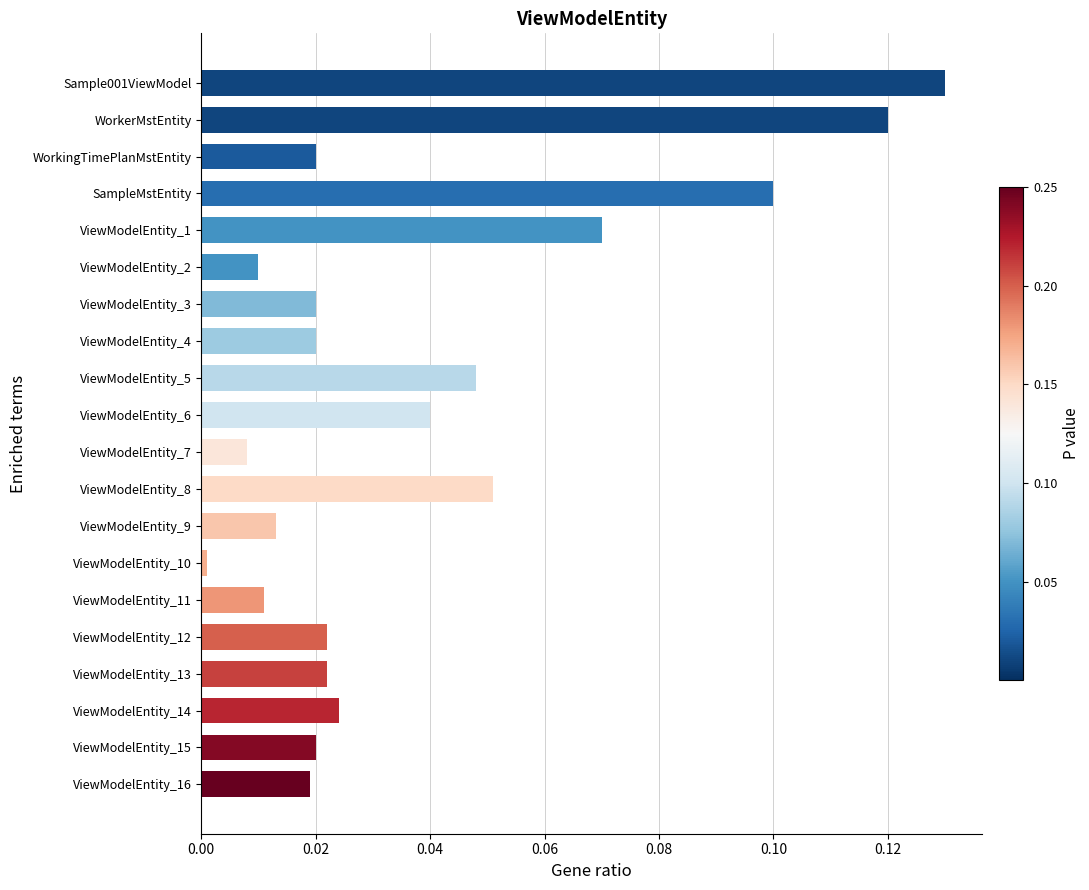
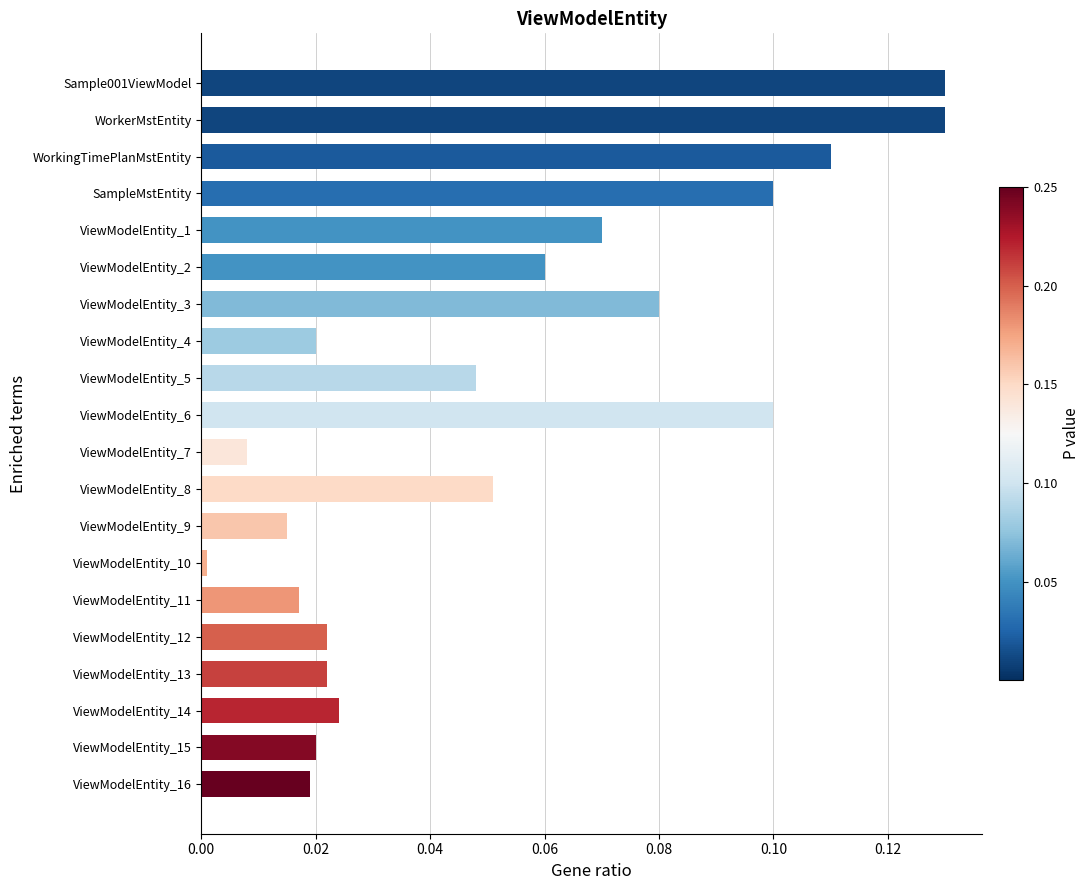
WorkerMstEntity: 0.12 -> 0.13
WorkingTimePlanMstEntity: 0.02 -> 0.11
ViewModelEntity_2: 0.01 -> 0.06
ViewModelEntity_3: 0.02 -> 0.08
ViewModelEntity_6: 0.04 -> 0.10
ViewModelEntity_9: 0.013 -> 0.015
ViewModelEntity_11: 0.011 -> 0.017
